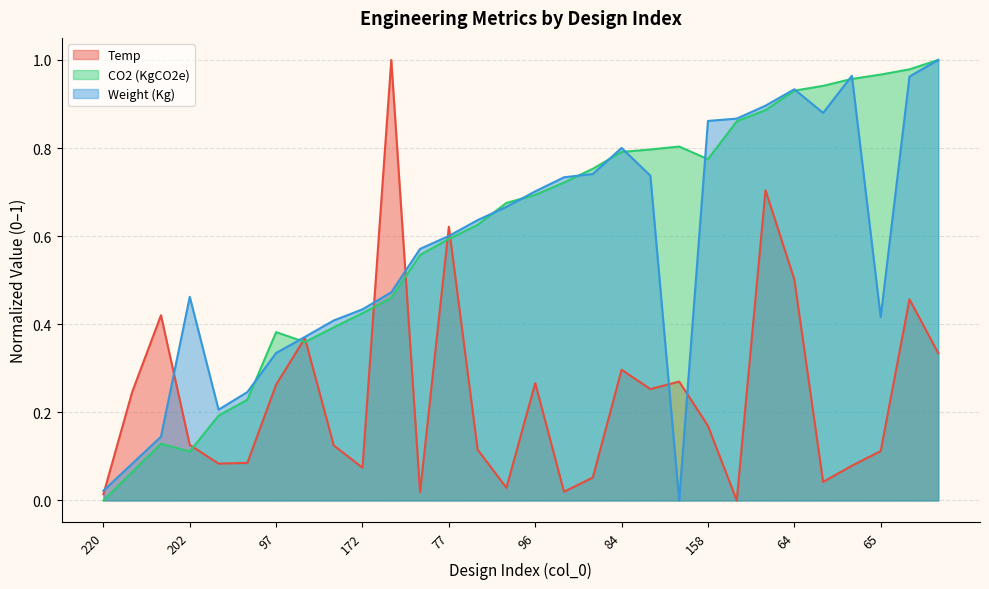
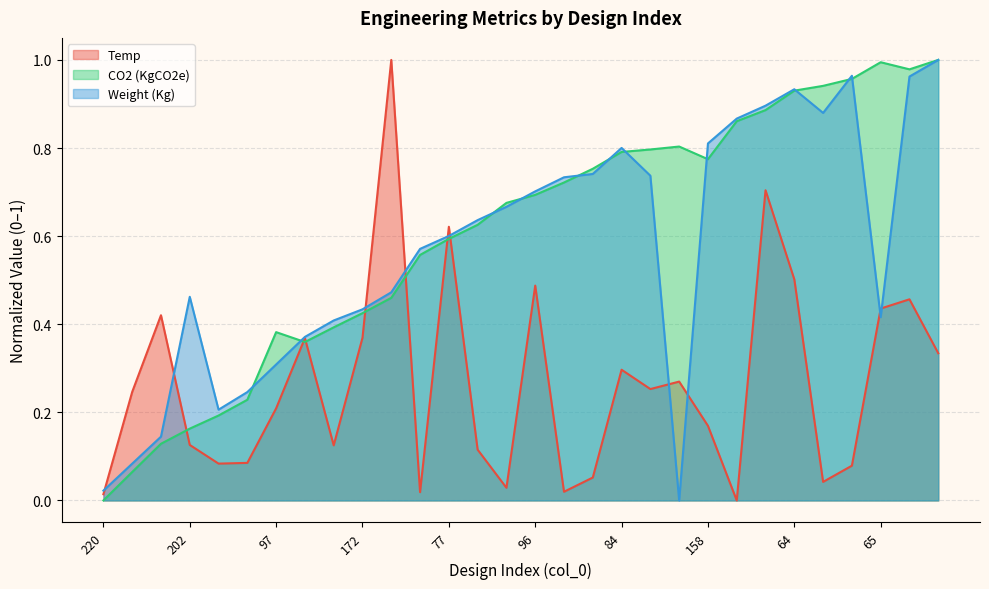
CO2 (KgCO2e), 202: 0.11 -> 0.16
Temp, 97: 0.26 -> 0.21
Weight (Kg), 97: 0.33 -> 0.31
Temp, 172: 0.07 -> 0.37
Temp, 96: 0.27 -> 0.49
Weight (Kg), 158: 0.86 -> 0.81
Temp, 65: 0.11 -> 0.44
CO2 (KgCO2e), 65: 0.97 -> 0.99
